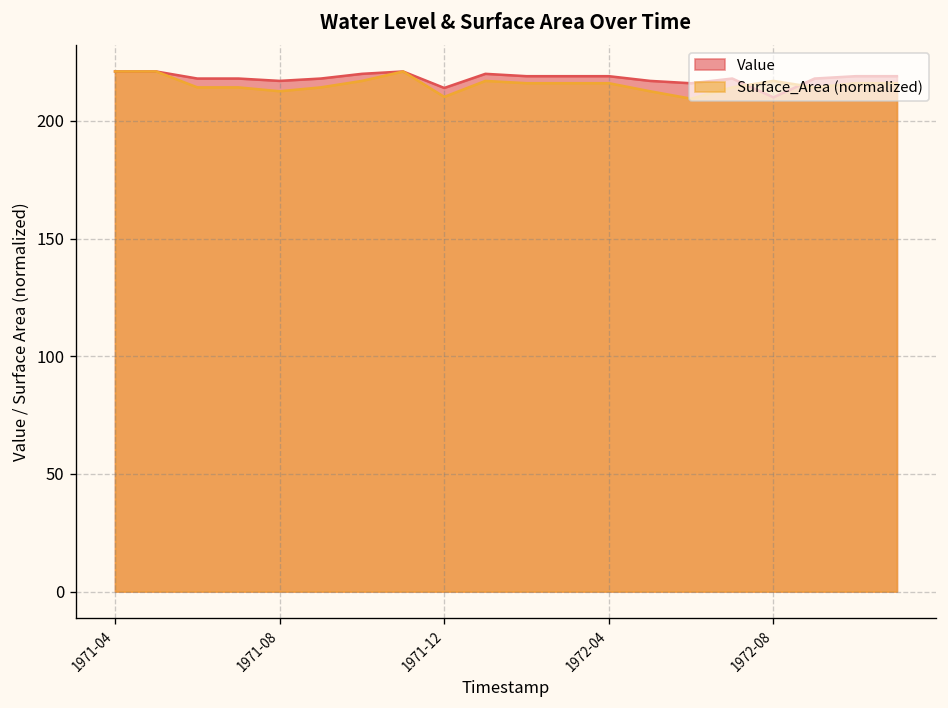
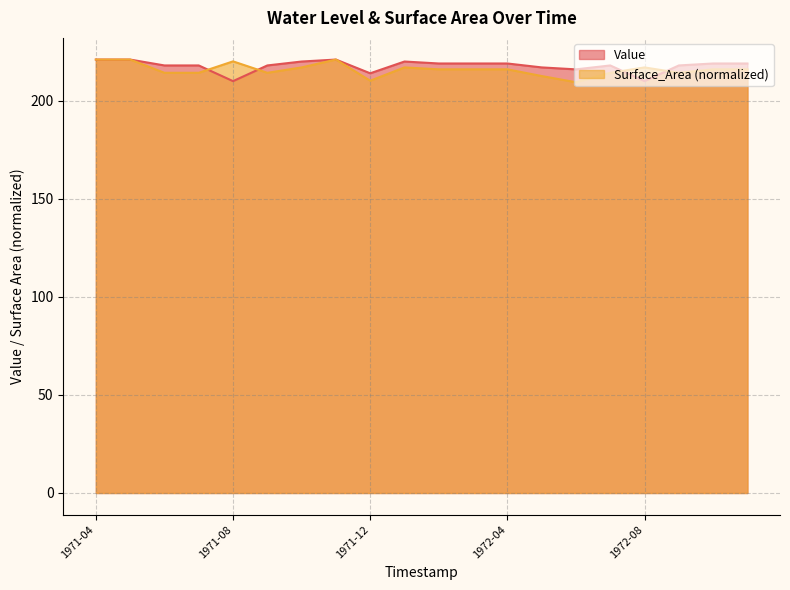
Value, 1971-08: 217 -> 210
Surface_Area (normalized), 1971-08: 213 -> 220
